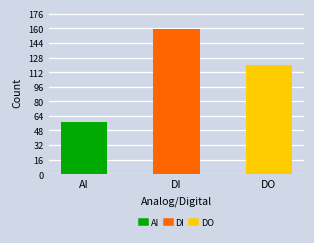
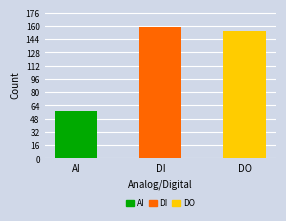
DO: 120 -> 150
